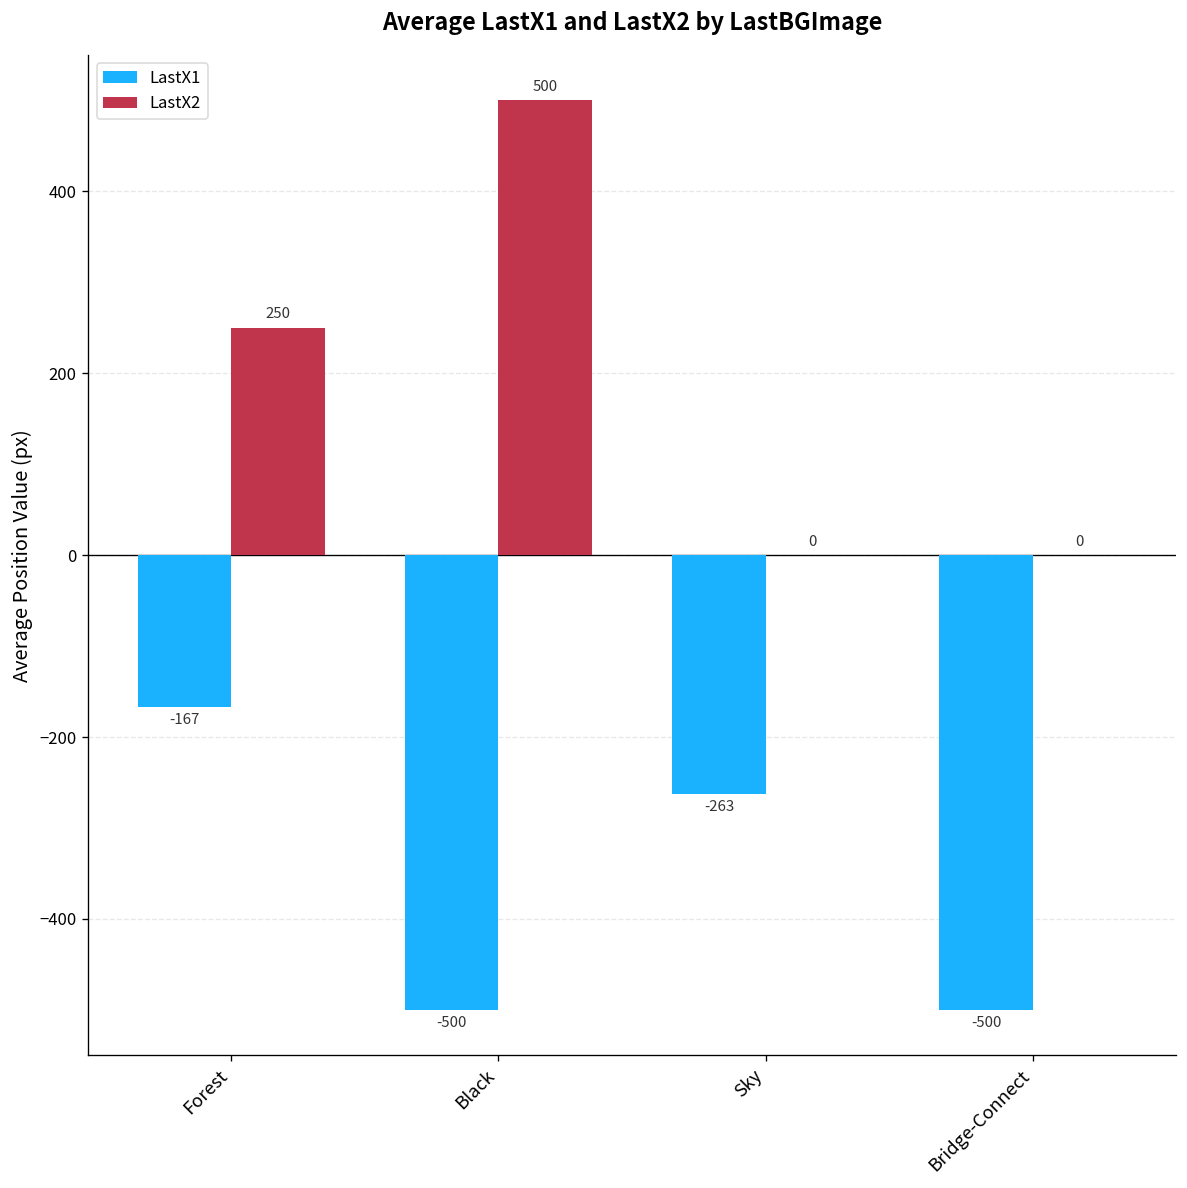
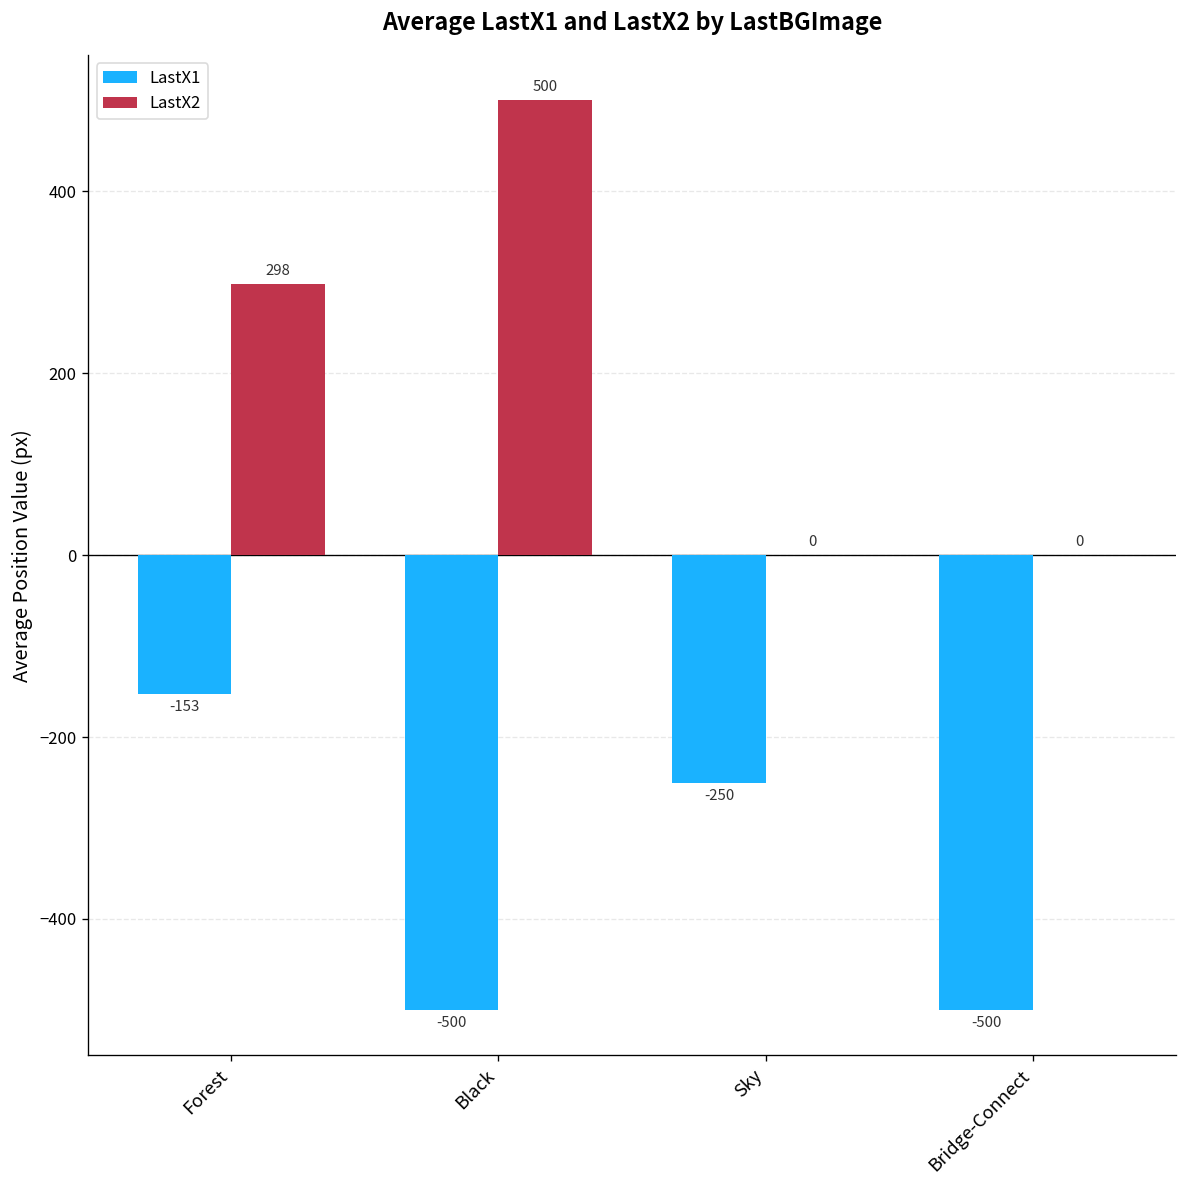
LastX1, Forest: -167 -> -153
LastX2, Forest: 250 -> 298
LastX1, Sky: -263 -> -250
